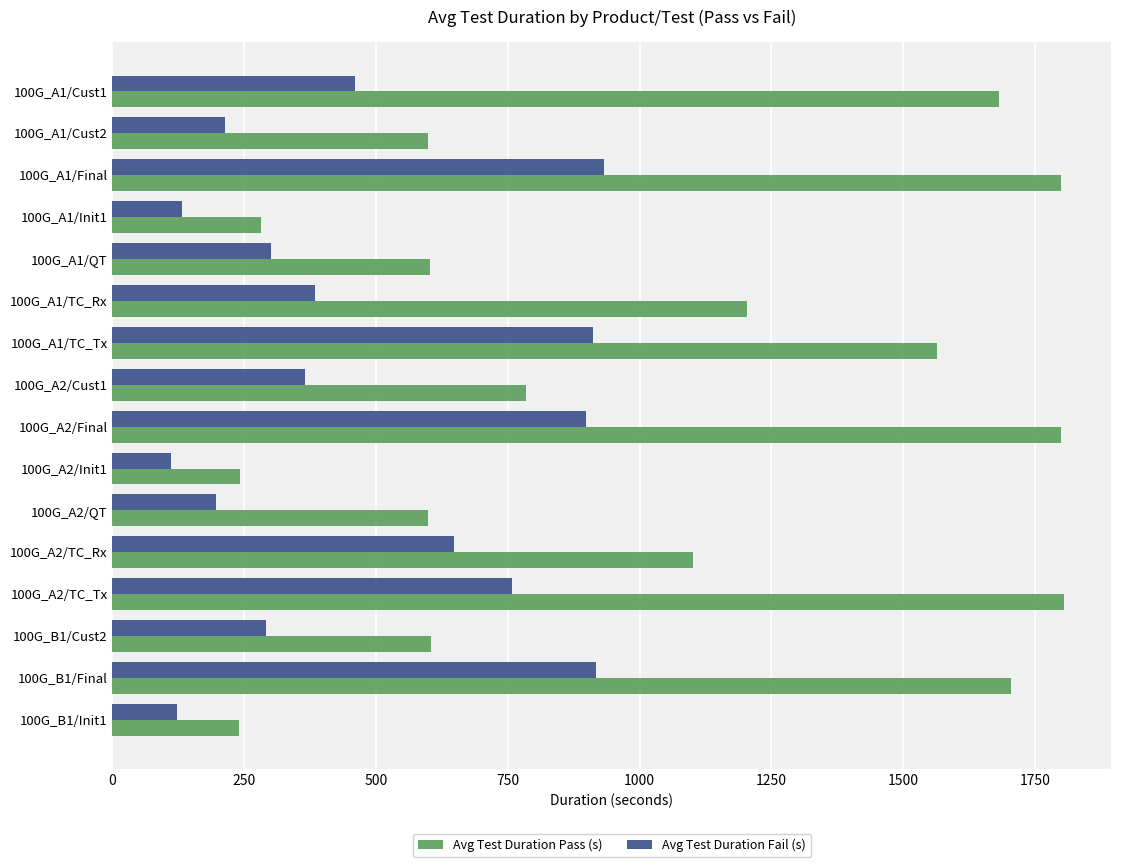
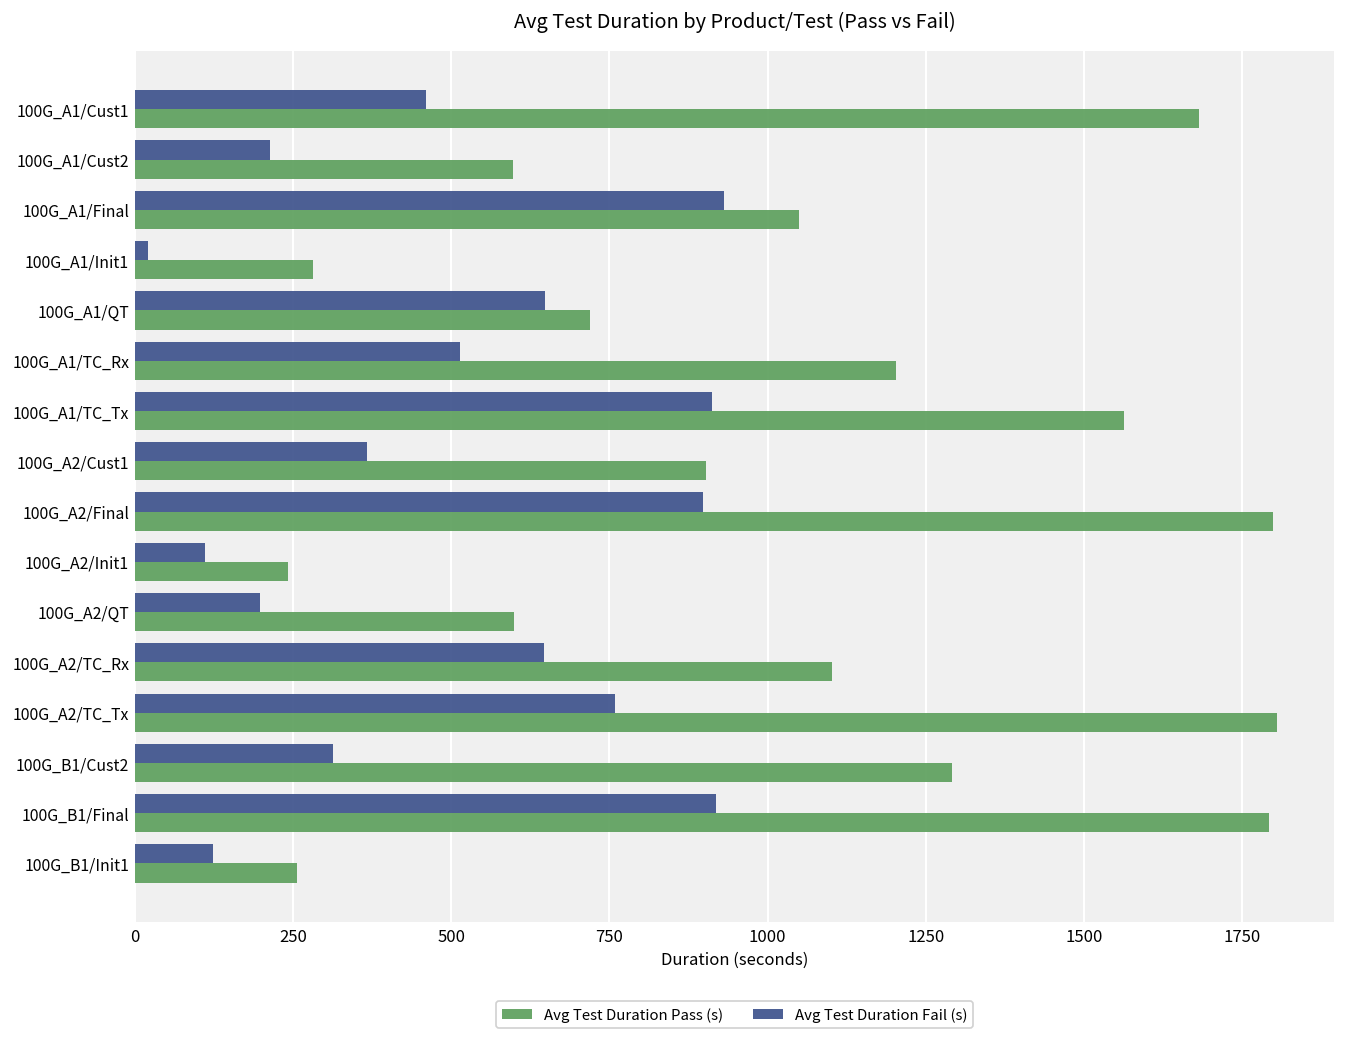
Avg Test Duration Pass (s), 100G_A1/Final: 1800 -> 1050
Avg Test Duration Fail (s), 100G_A1/Init1: 130 -> 20
Avg Test Duration Fail (s), 100G_A1/QT: 300 -> 650
Avg Test Duration Pass (s), 100G_A1/QT: 600 -> 720
Avg Test Duration Fail (s), 100G_A1/TC_Rx: 380 -> 510
Avg Test Duration Pass (s), 100G_A2/Cust1: 790 -> 900
Avg Test Duration Fail (s), 100G_B1/Cust2: 290 -> 310
Avg Test Duration Pass (s), 100G_B1/Cust2: 600 -> 1290
Avg Test Duration Pass (s), 100G_B1/Final: 1700 -> 1790
Avg Test Duration Pass (s), 100G_B1/Init1: 240 -> 260
